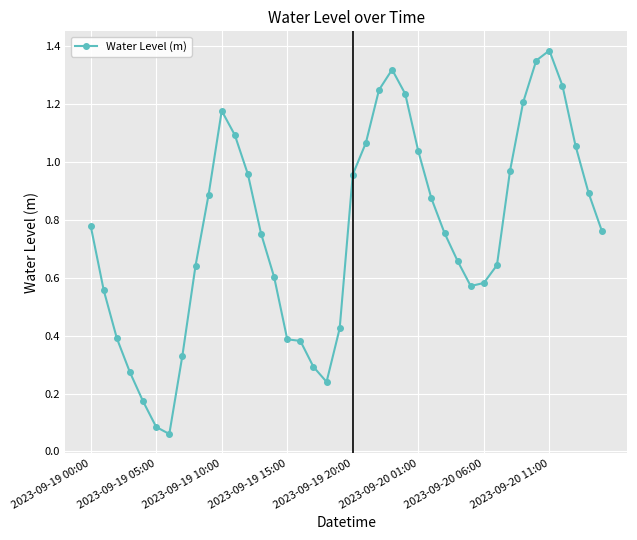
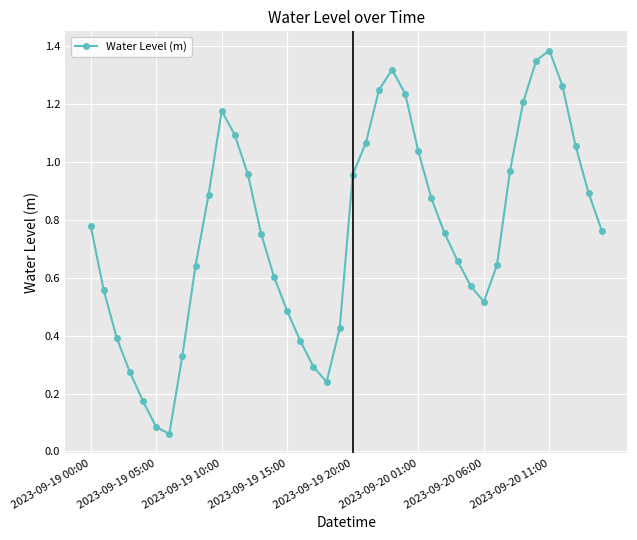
2023-09-19 15:00: 0.39 -> 0.48
2023-09-20 06:00: 0.58 -> 0.52
